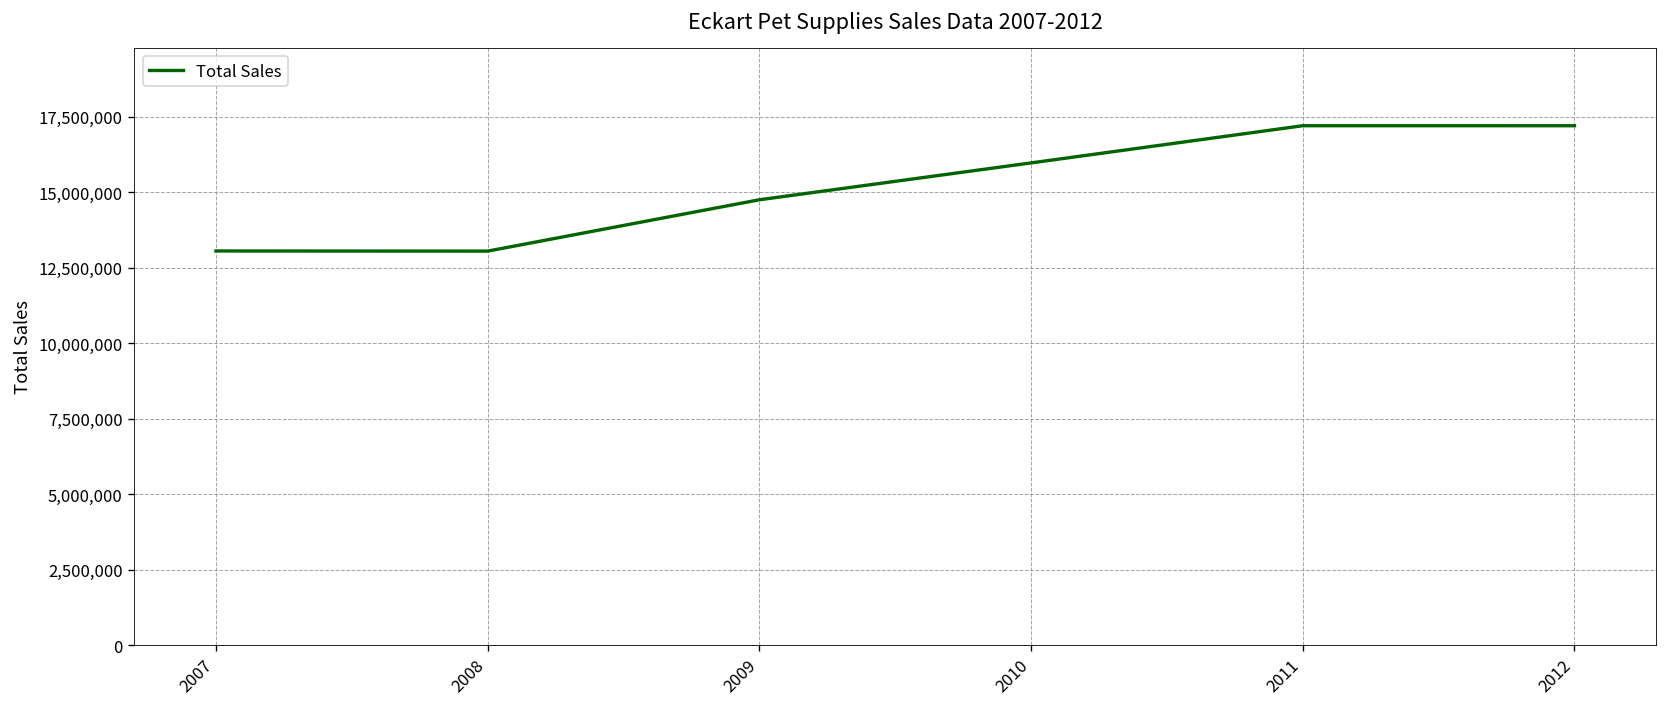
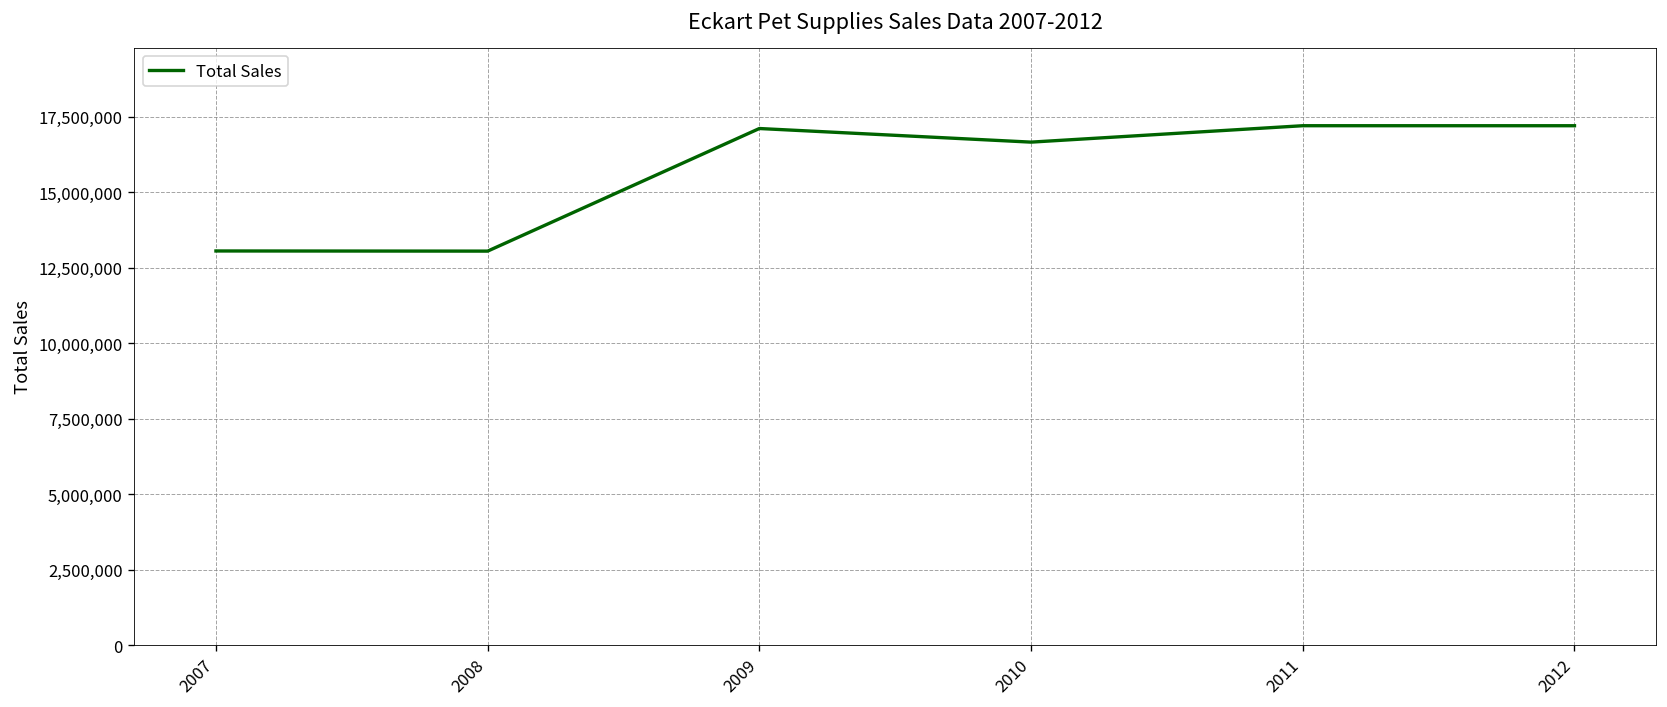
2009: 14,800,000 -> 17,100,000
2010: 16,000,000 -> 16,700,000
